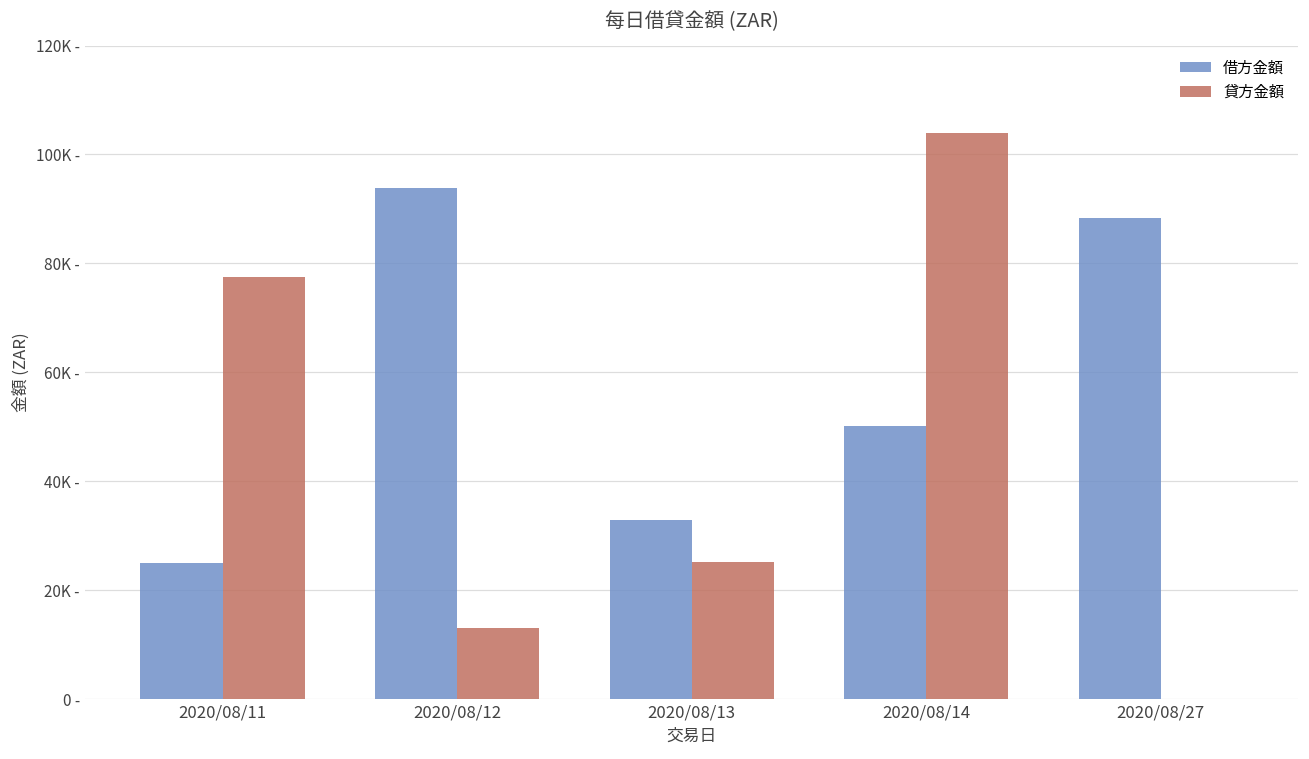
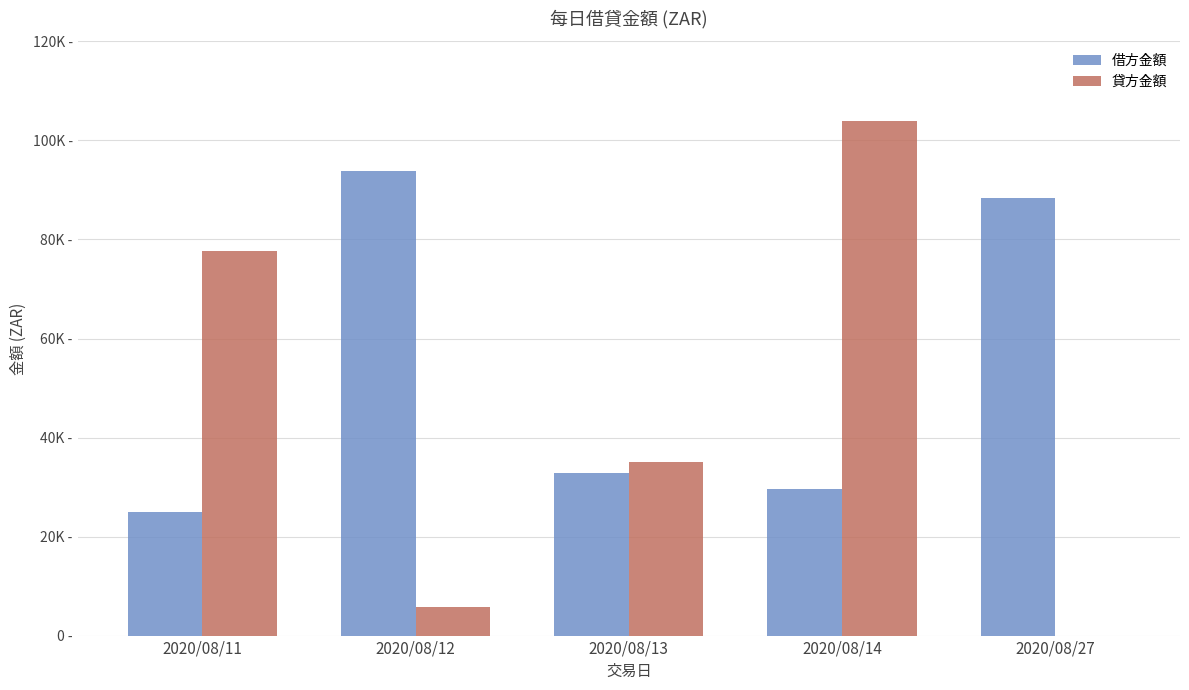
貸方金額, 2020/08/12: 13K - -> 6K -
貸方金額, 2020/08/13: 25K - -> 35K -
借方金額, 2020/08/14: 50K - -> 30K -
